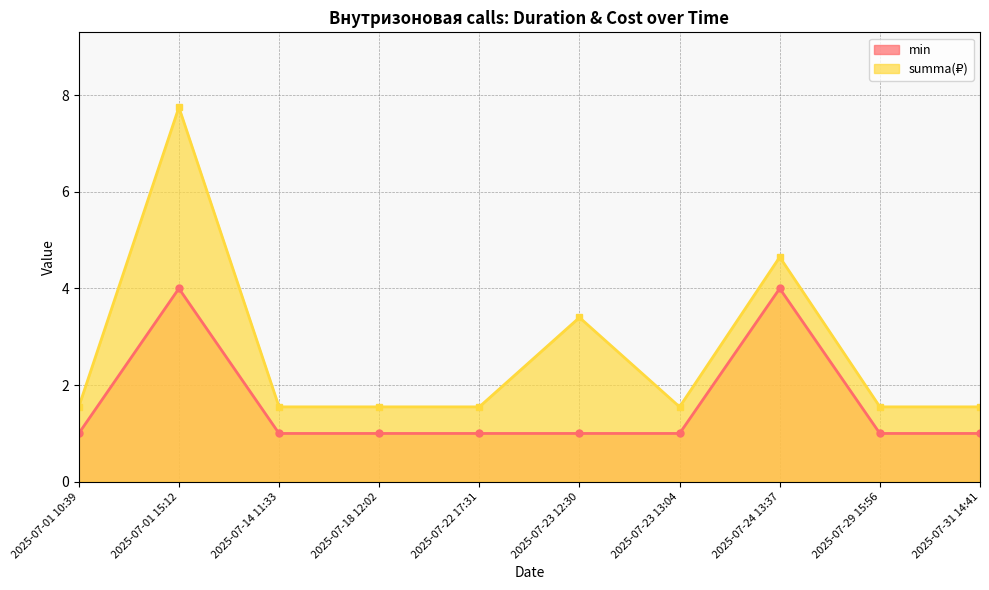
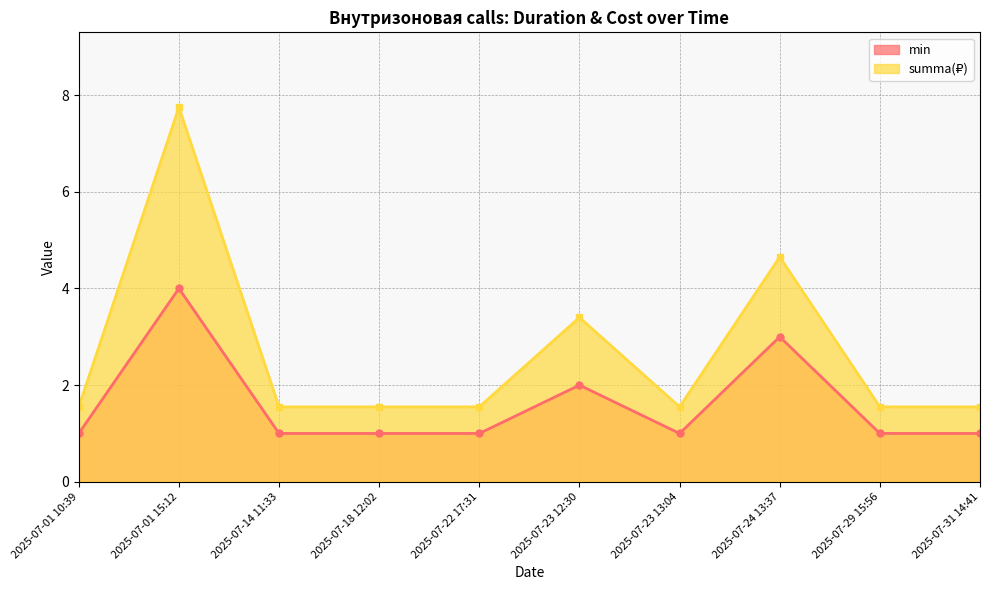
min, 2025-07-23 12:30: 1 -> 2
min, 2025-07-24 13:37: 4 -> 3
